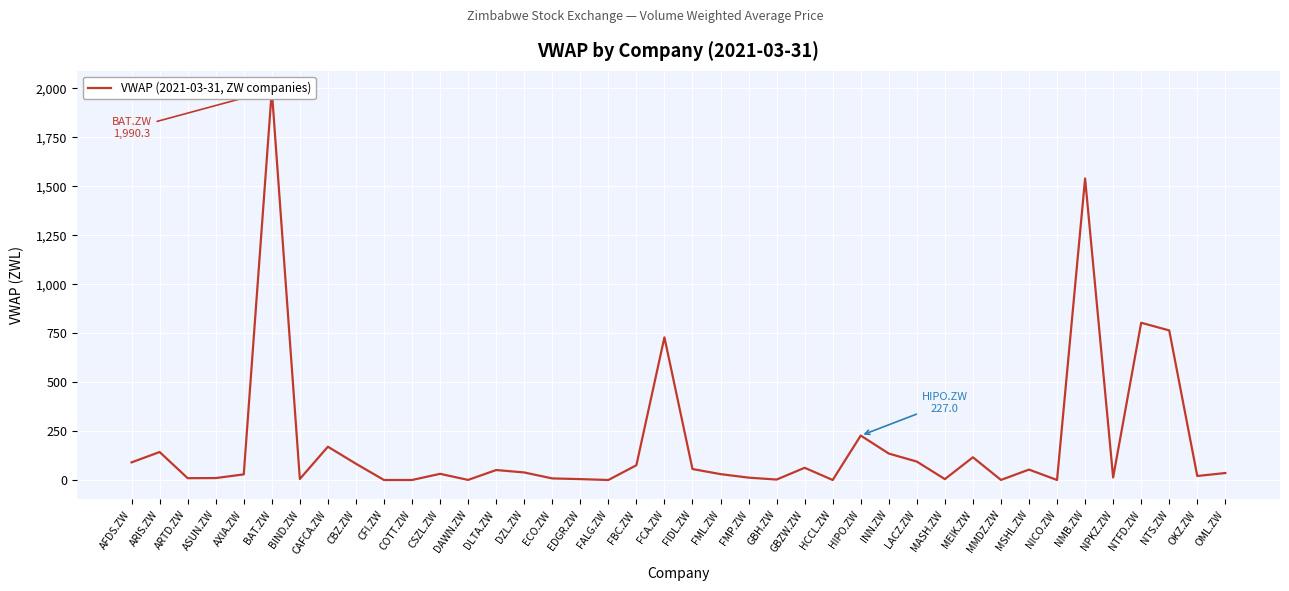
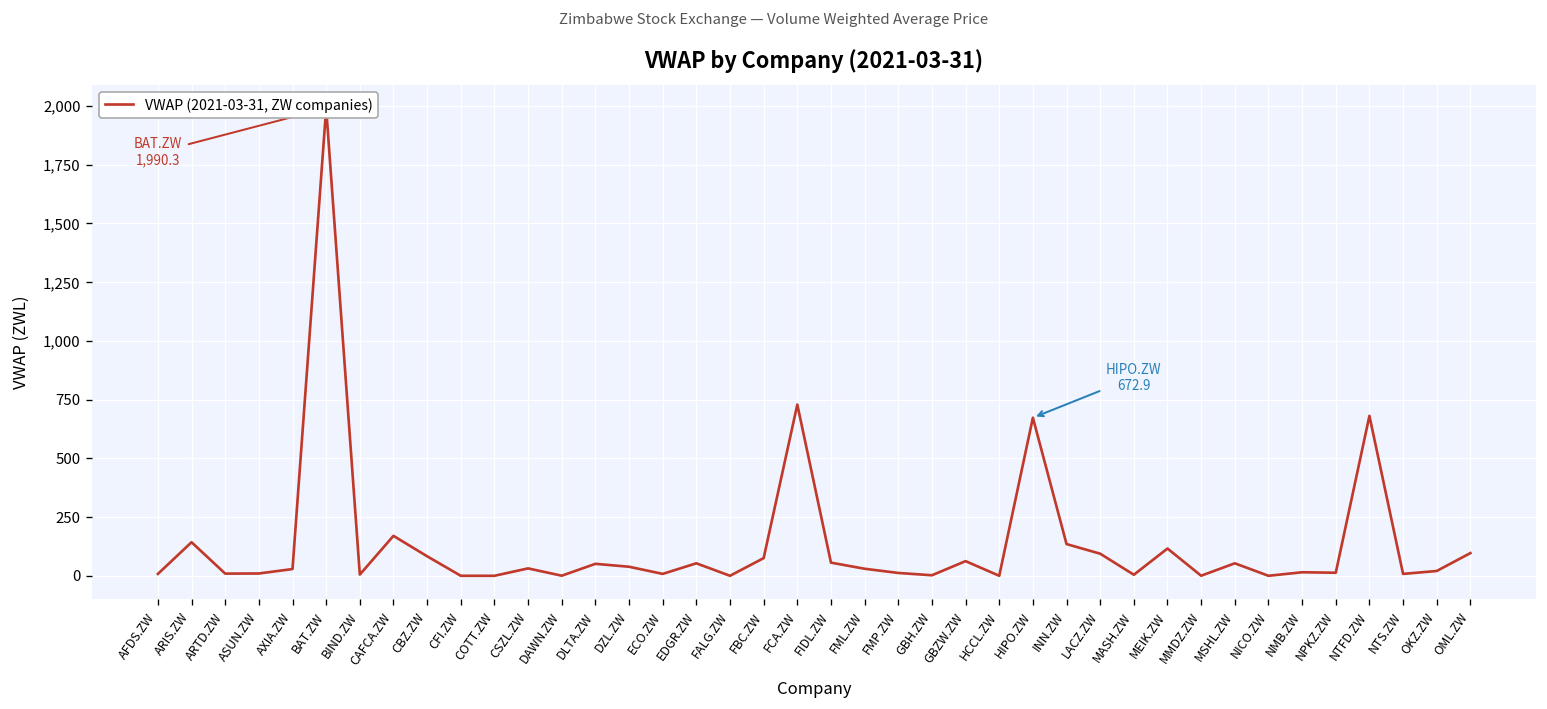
AFDS.ZW: 90 -> 10
EDGR.ZW: 0 -> 50
HIPO.ZW: 227.0 -> 672.9
NMB.ZW: 1,540 -> 20
NTFD.ZW: 800 -> 680
NTS.ZW: 760 -> 10
OML.ZW: 40 -> 100
